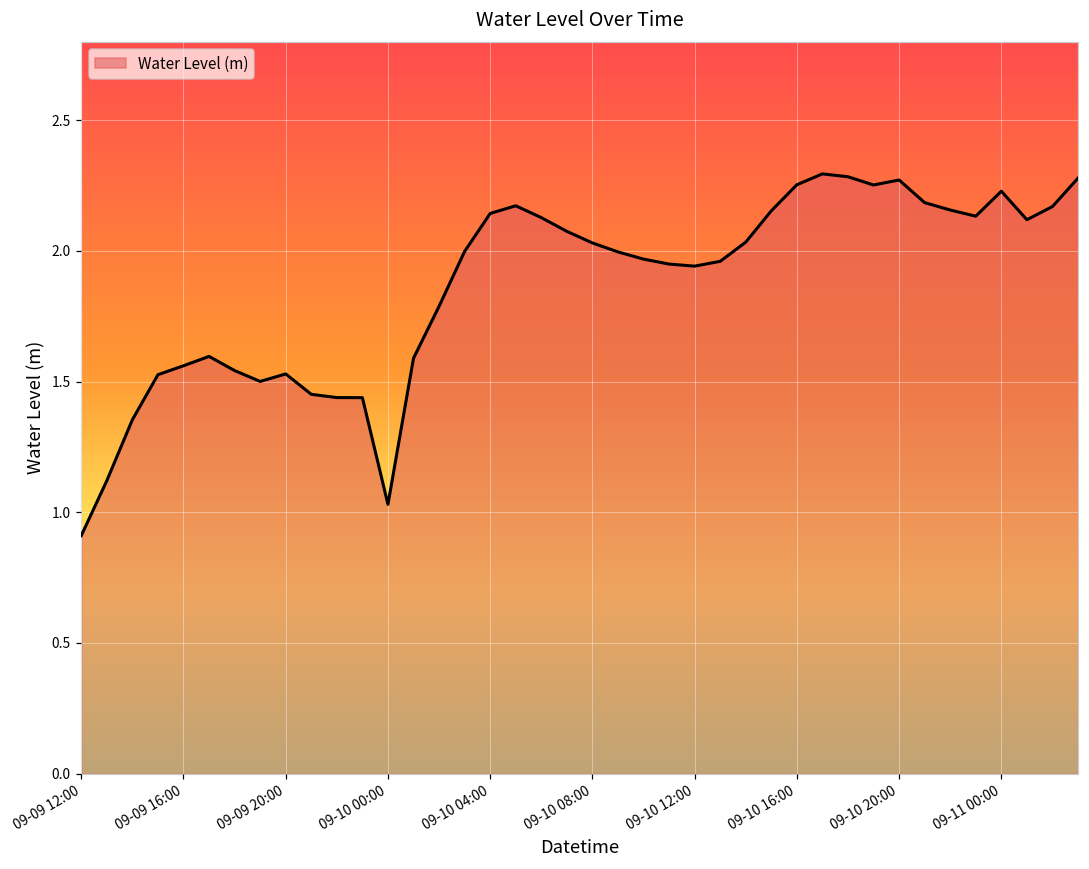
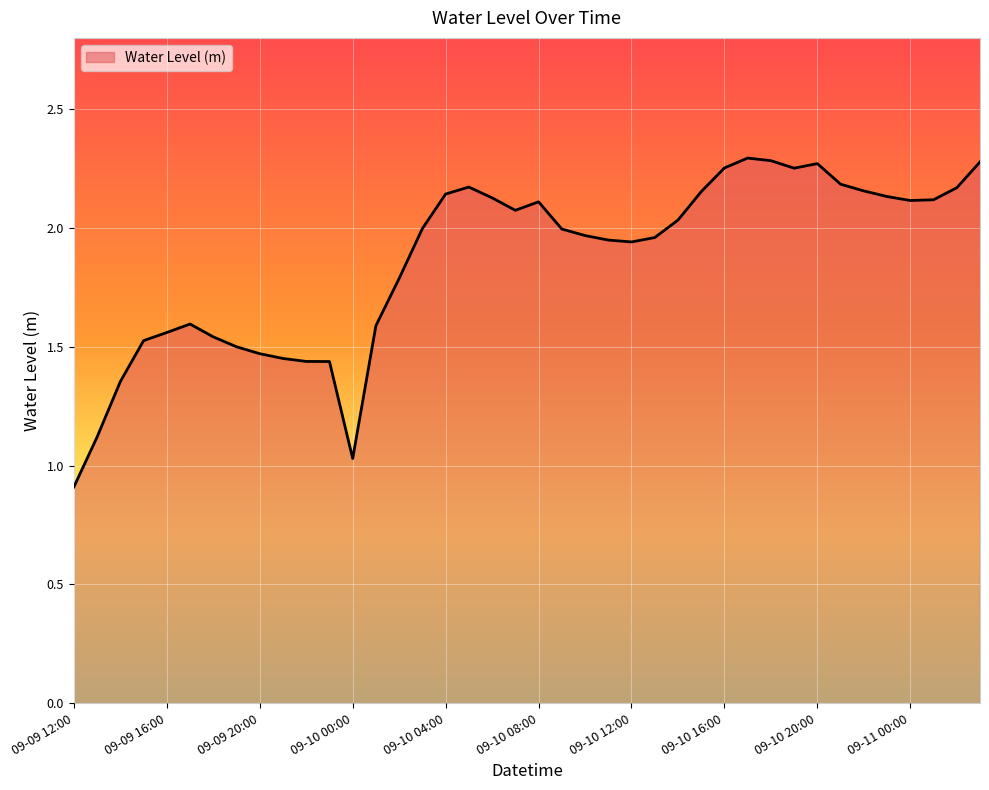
09-09 20:00: 1.53 -> 1.47
09-10 08:00: 2.03 -> 2.11
09-11 00:00: 2.23 -> 2.12
